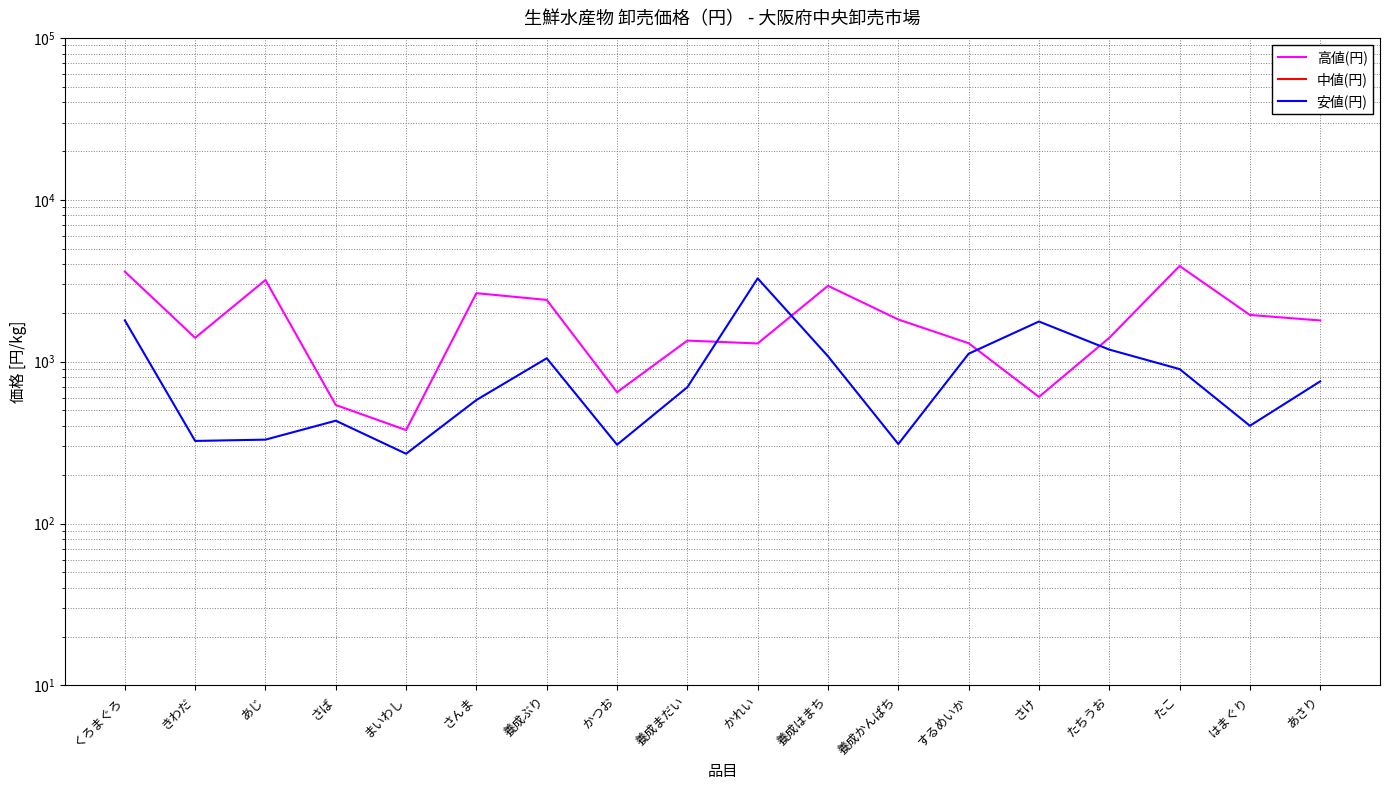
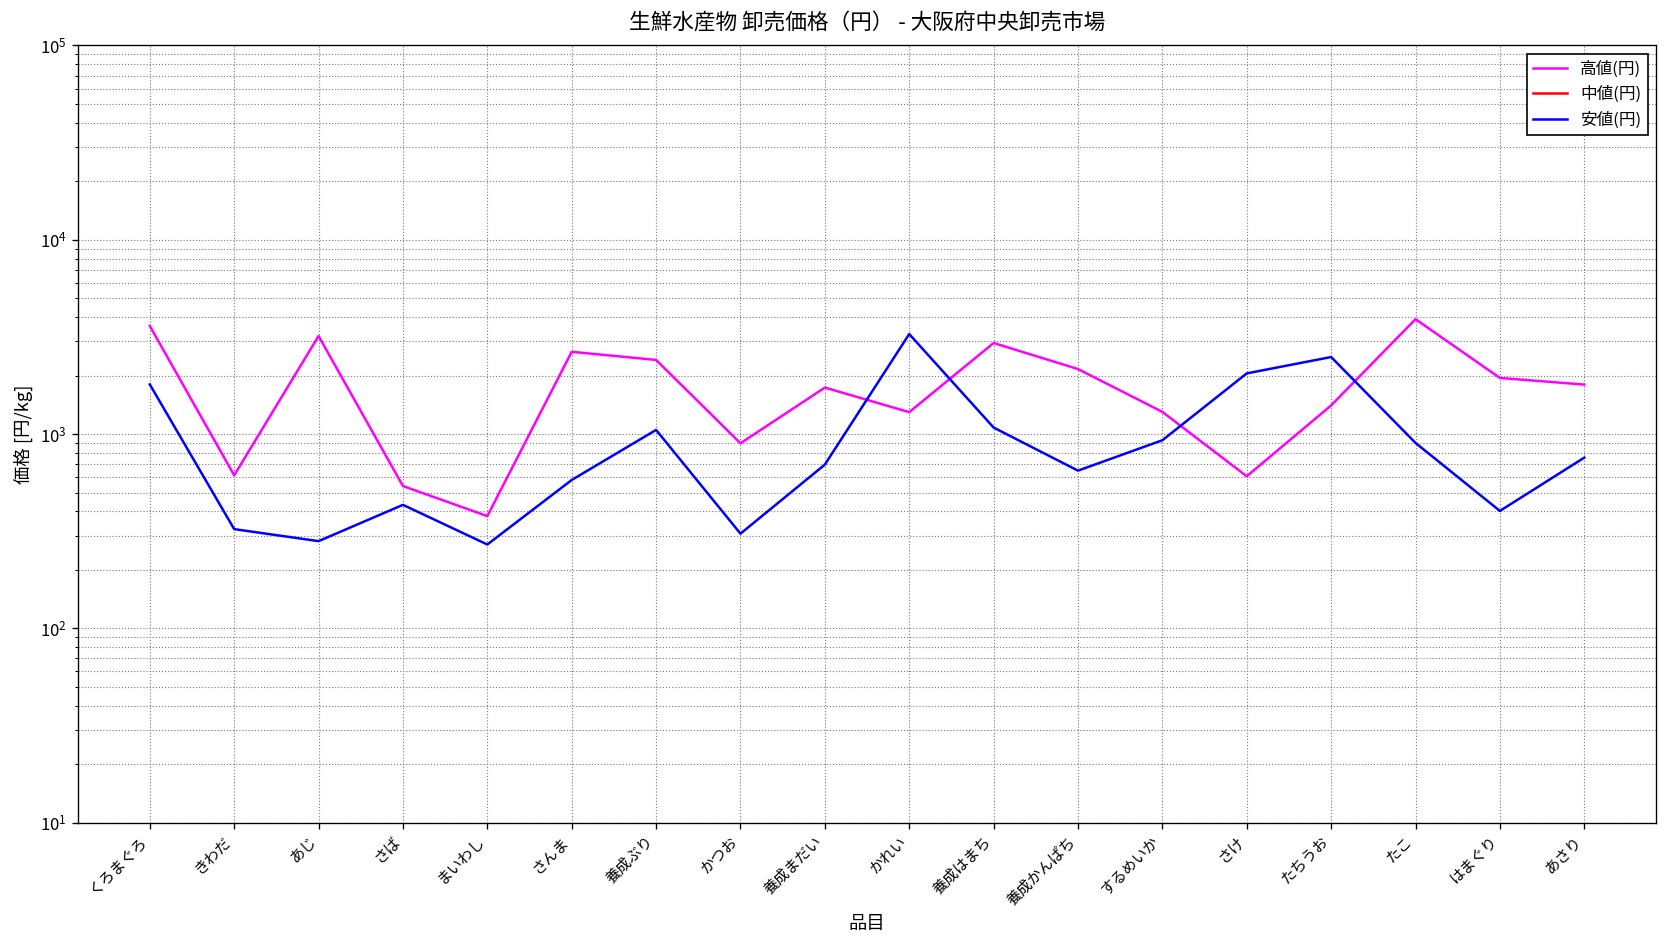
高値(円), きわだ: 1400 -> 610
安値(円), あじ: 330 -> 280
高値(円), かつお: 650 -> 900
高値(円), 養成まだい: 1400 -> 1700
高値(円), 養成かんぱち: 1800 -> 2200
安値(円), 養成かんぱち: 310 -> 650
安値(円), するめいか: 1100 -> 900
安値(円), さけ: 1800 -> 2100
安値(円), たちうお: 1200 -> 2500
